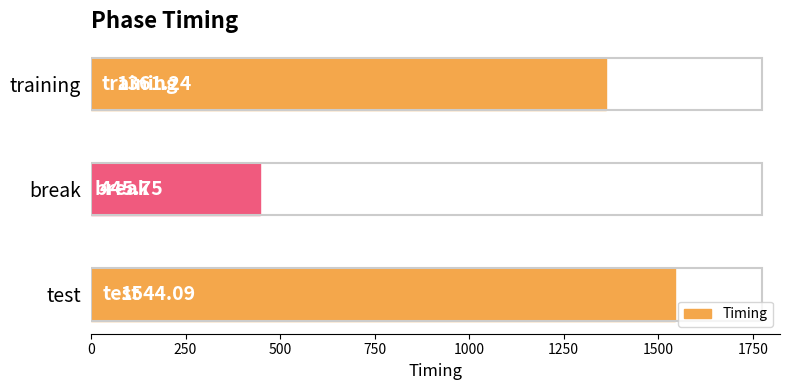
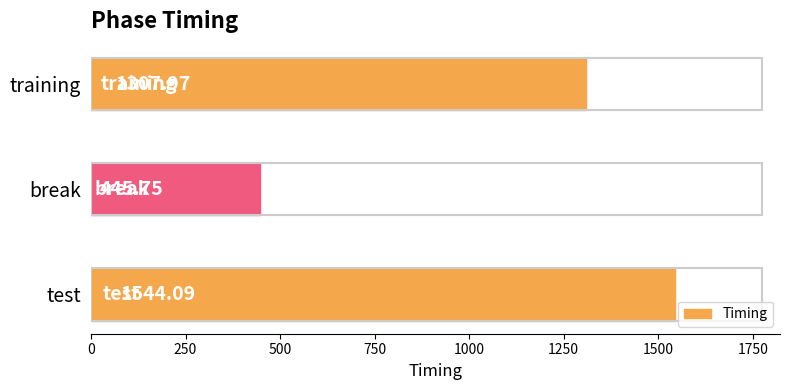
training: 1361.24 -> 1307.97
